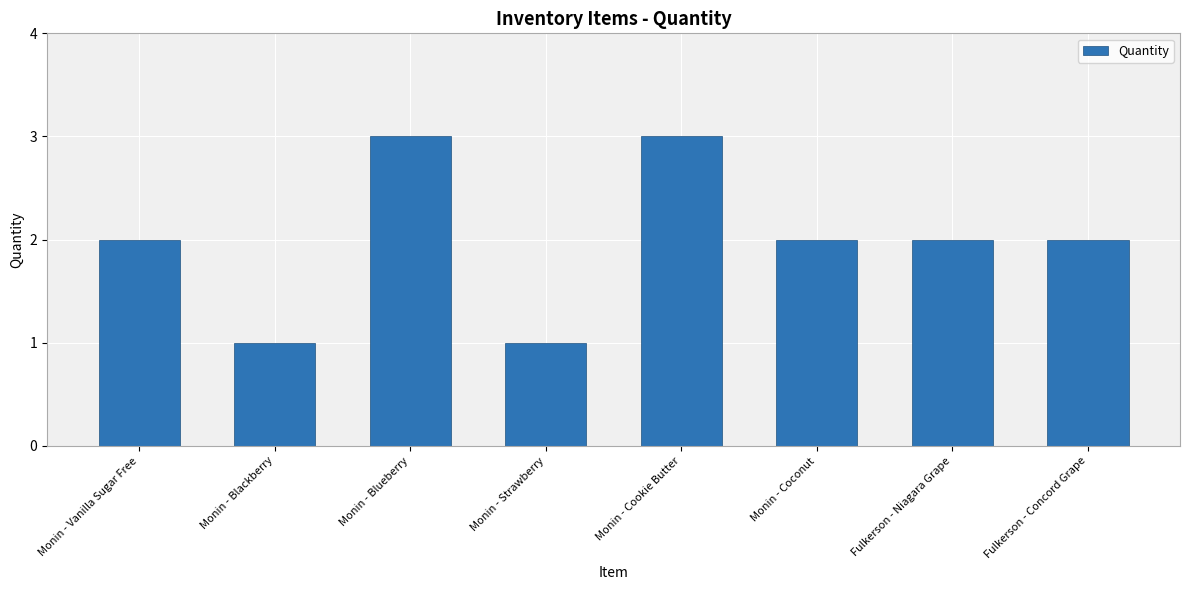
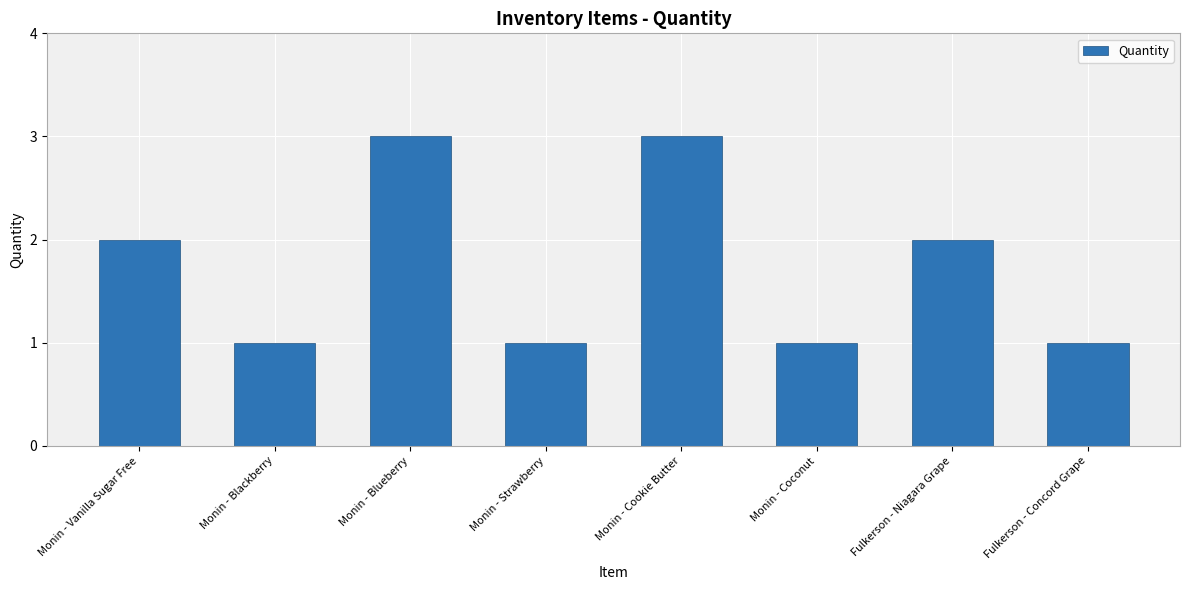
Monin - Coconut: 2 -> 1
Fulkerson - Concord Grape: 2 -> 1
